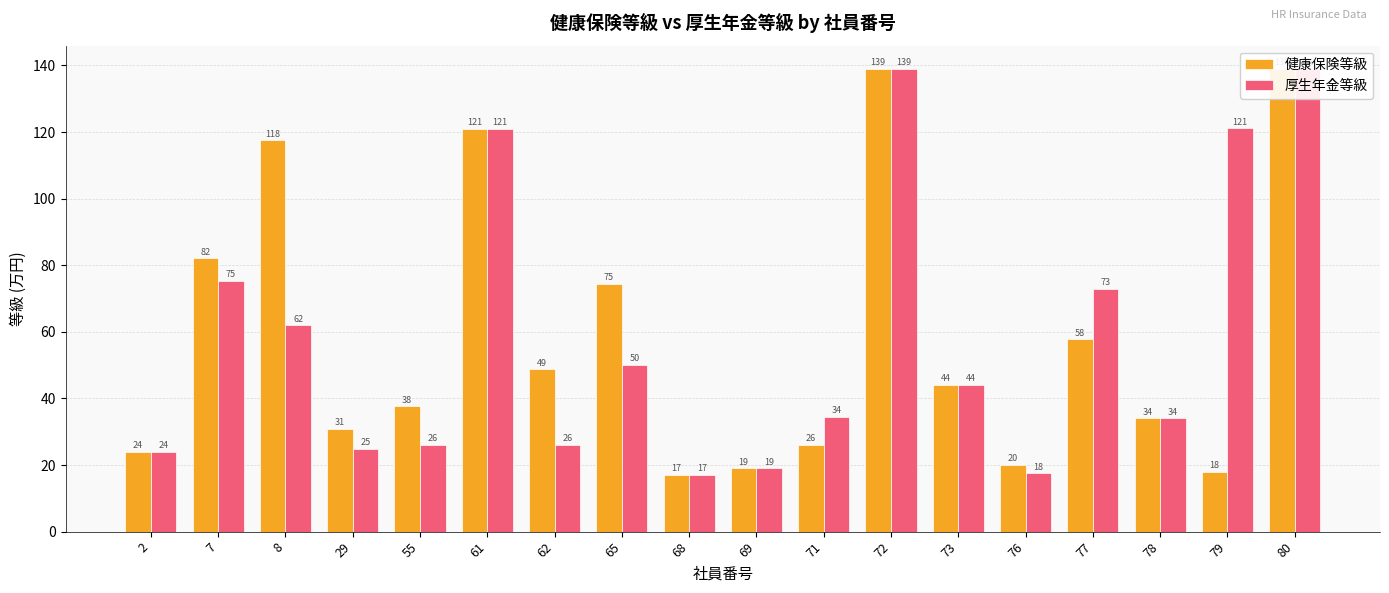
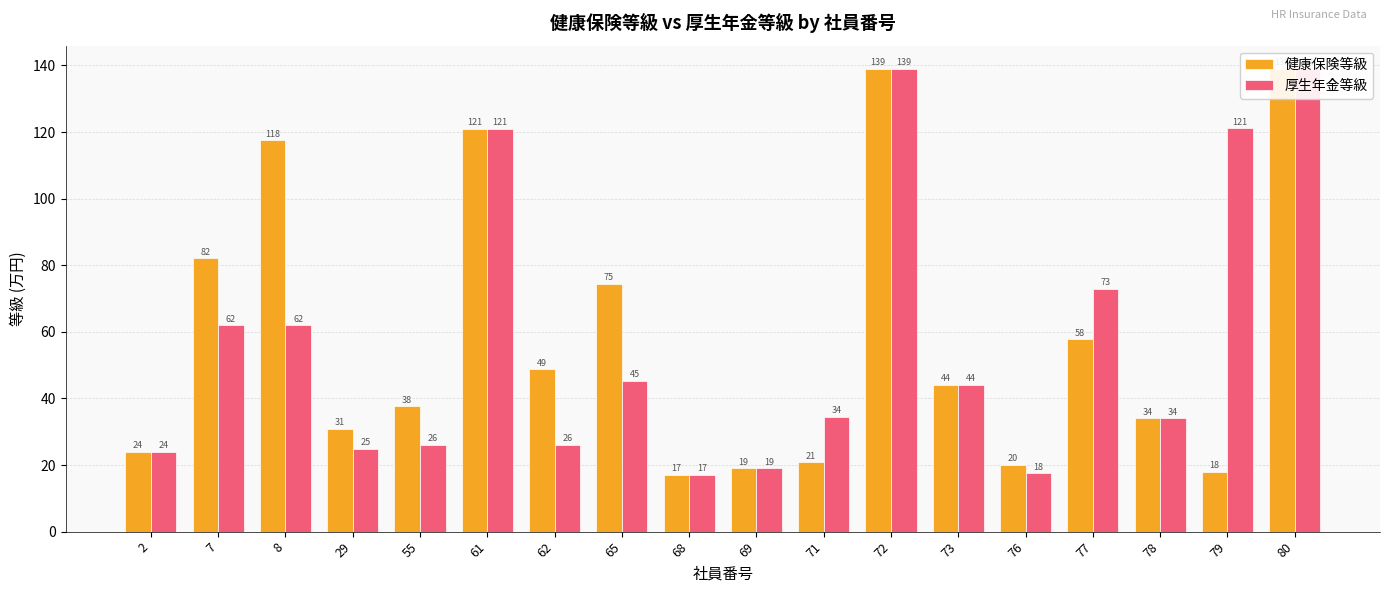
厚生年金等級, 7: 75 -> 62
厚生年金等級, 65: 50 -> 45
健康保険等級, 71: 26 -> 21
